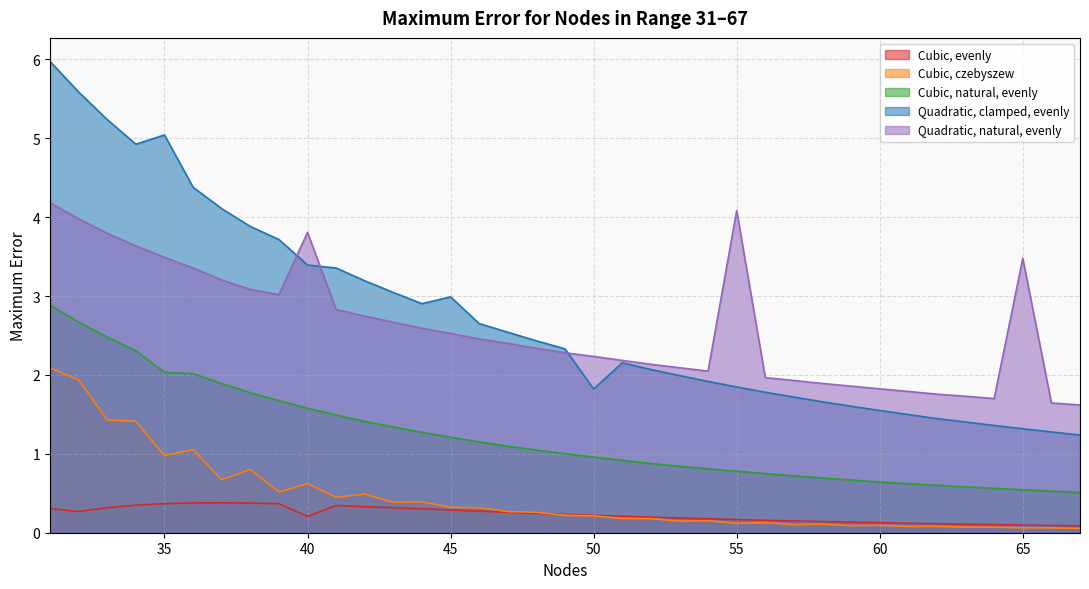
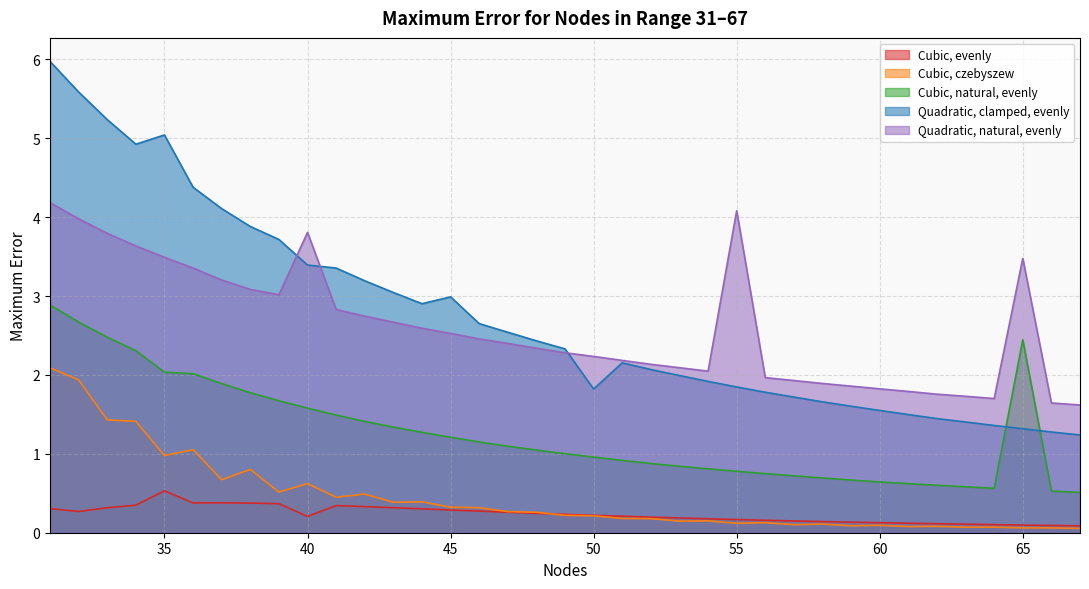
Cubic, evenly, 35: 0.4 -> 0.5
Cubic, natural, evenly, 65: 0.5 -> 2.4
